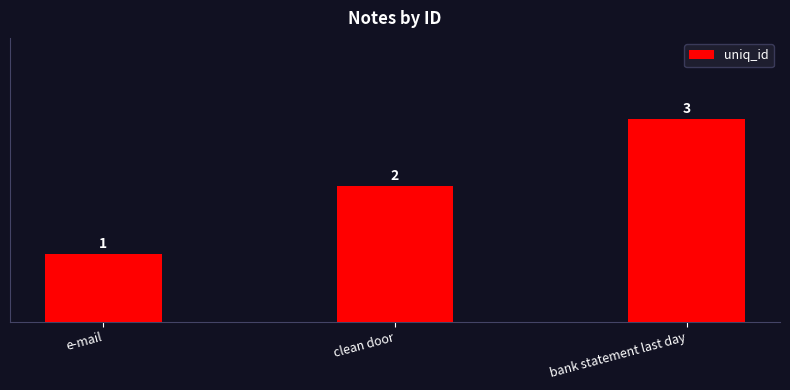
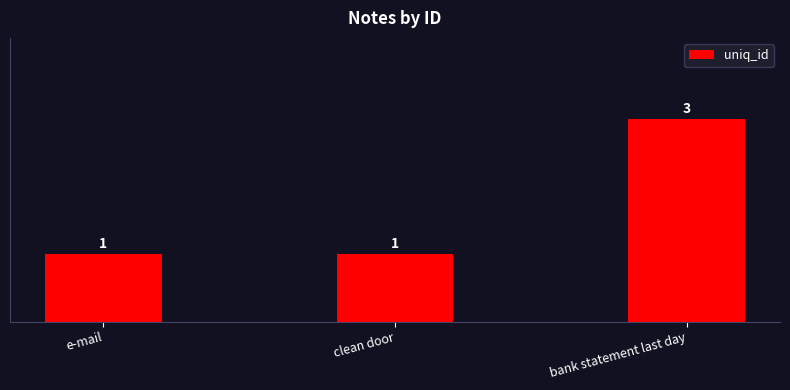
clean door: 2 -> 1
